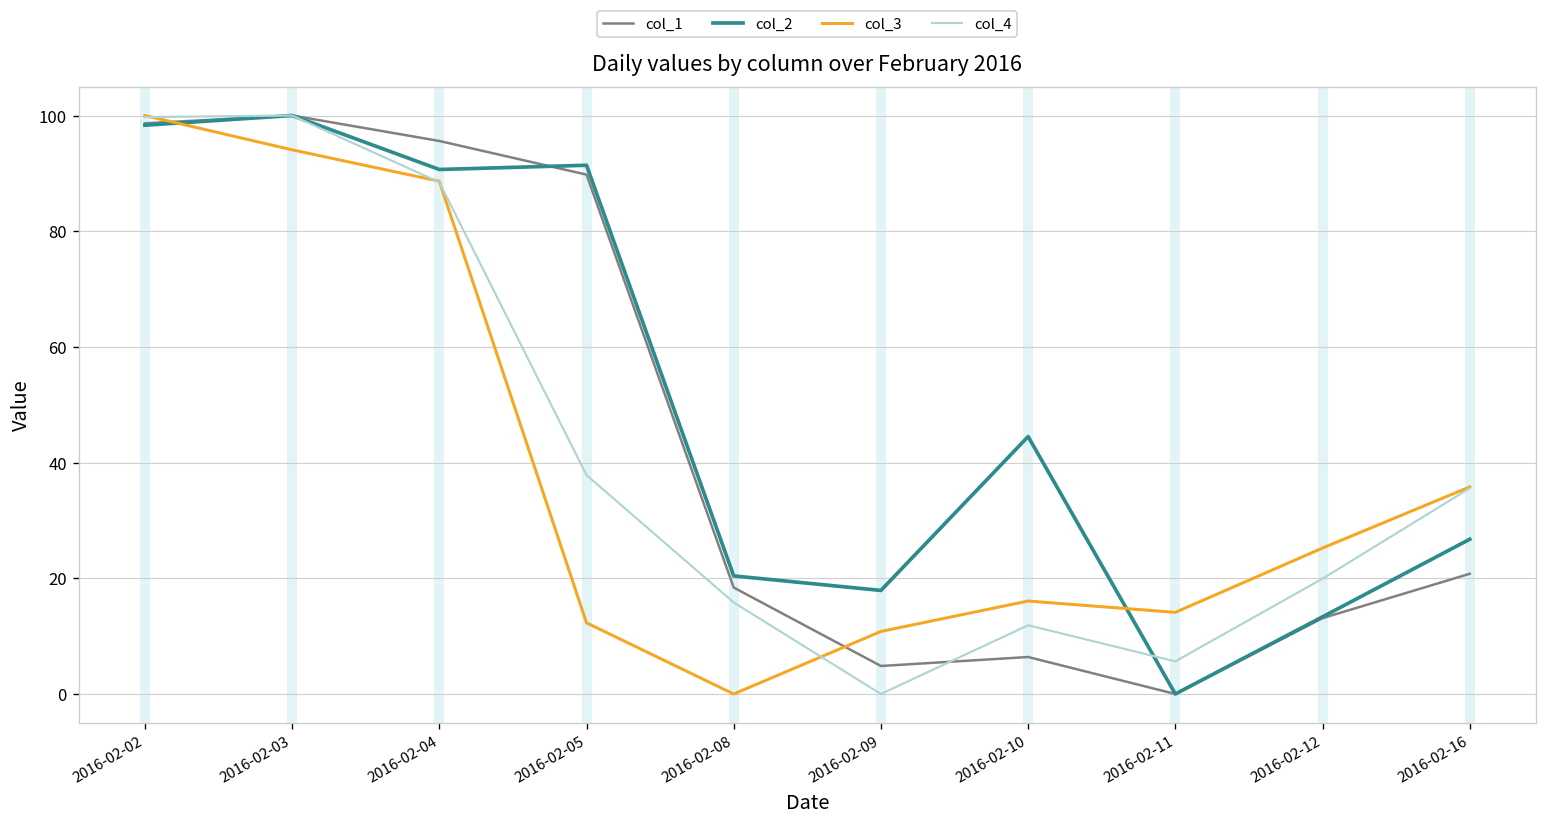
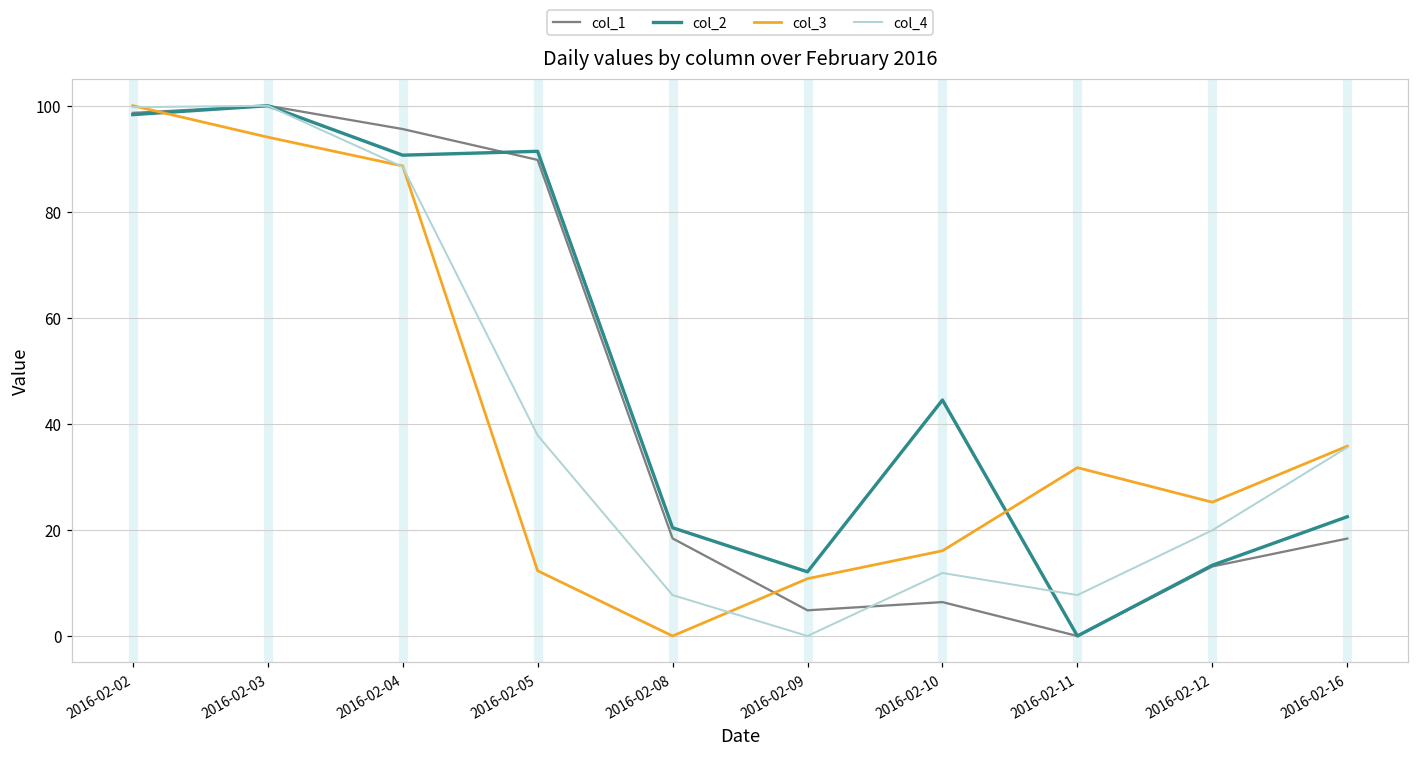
col_4, 2016-02-08: 16 -> 8
col_2, 2016-02-09: 18 -> 12
col_3, 2016-02-11: 14 -> 32
col_4, 2016-02-11: 6 -> 8
col_1, 2016-02-16: 21 -> 18
col_2, 2016-02-16: 27 -> 22
